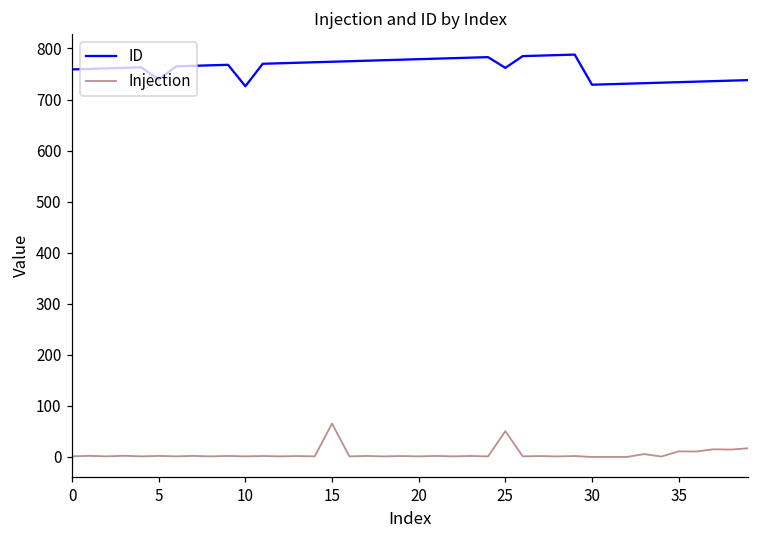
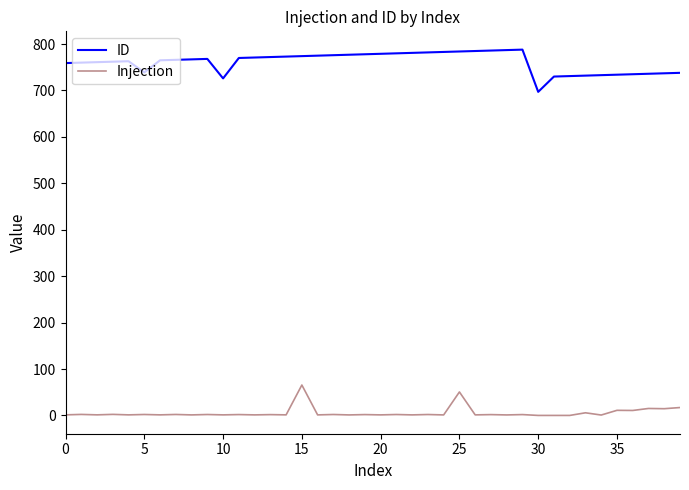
ID, 25: 760 -> 780
ID, 30: 730 -> 700
